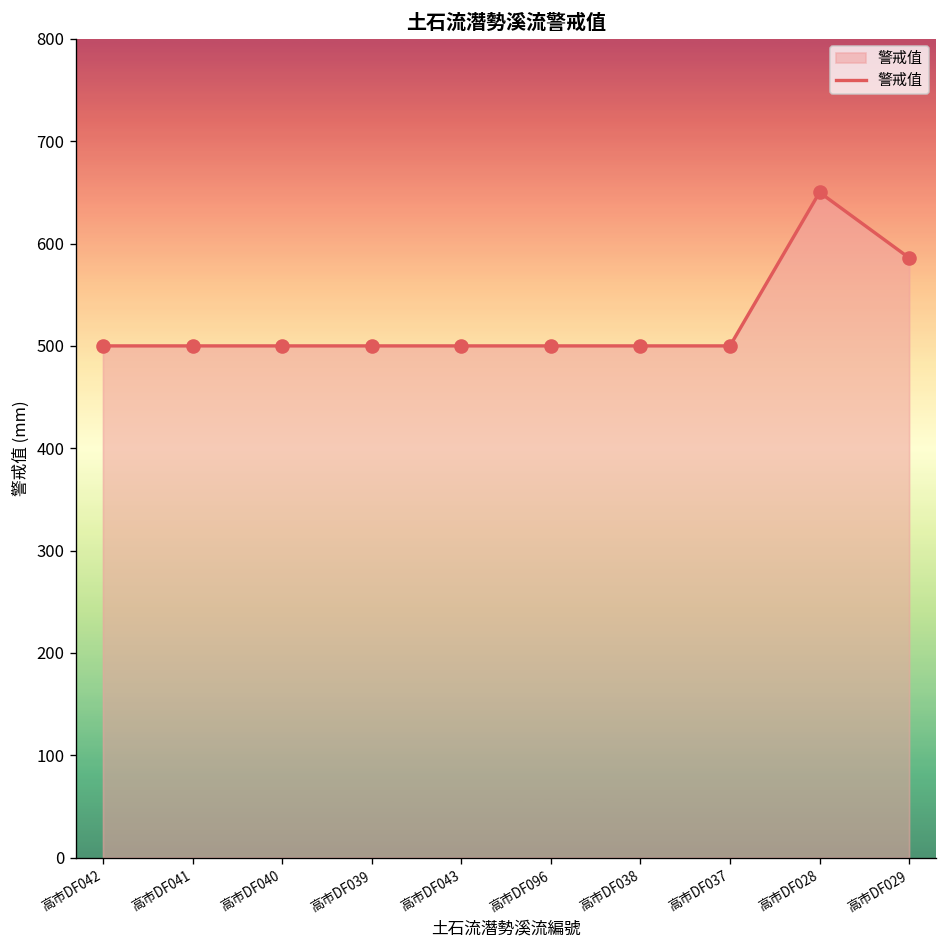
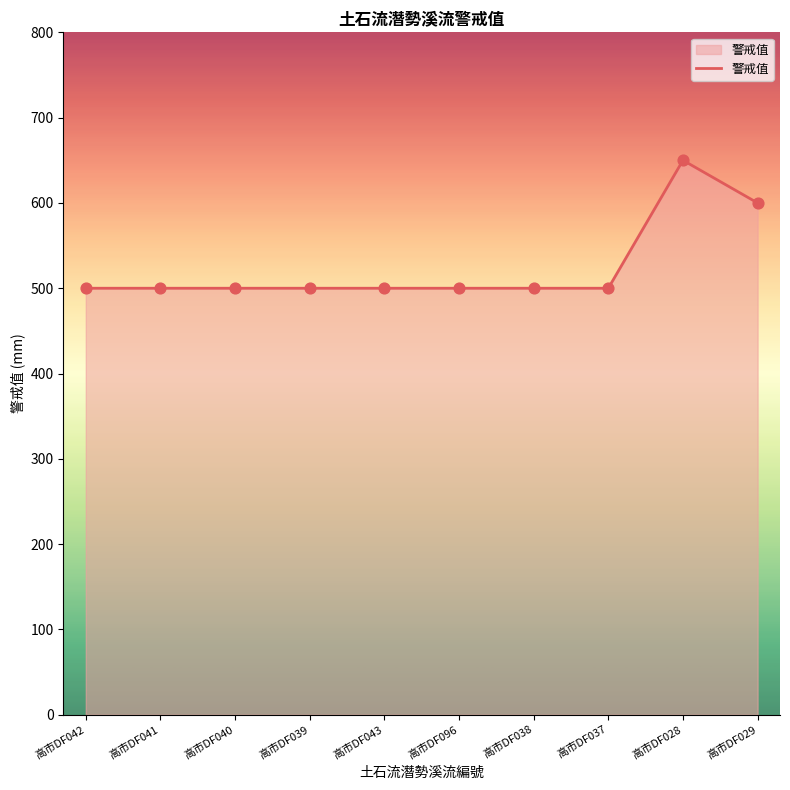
高市DF029: 590 -> 600
